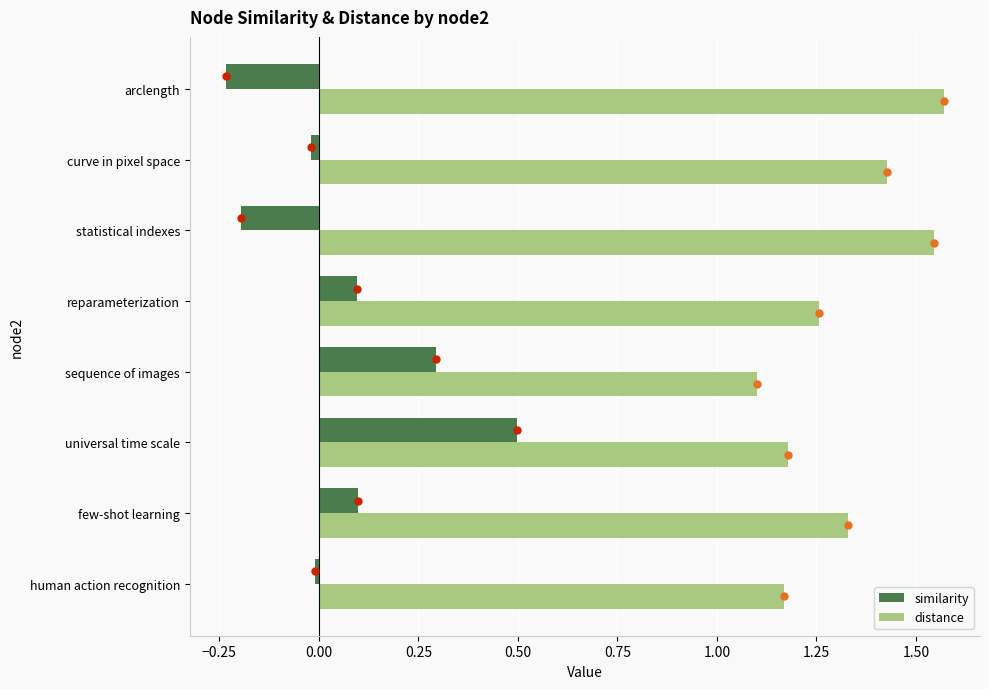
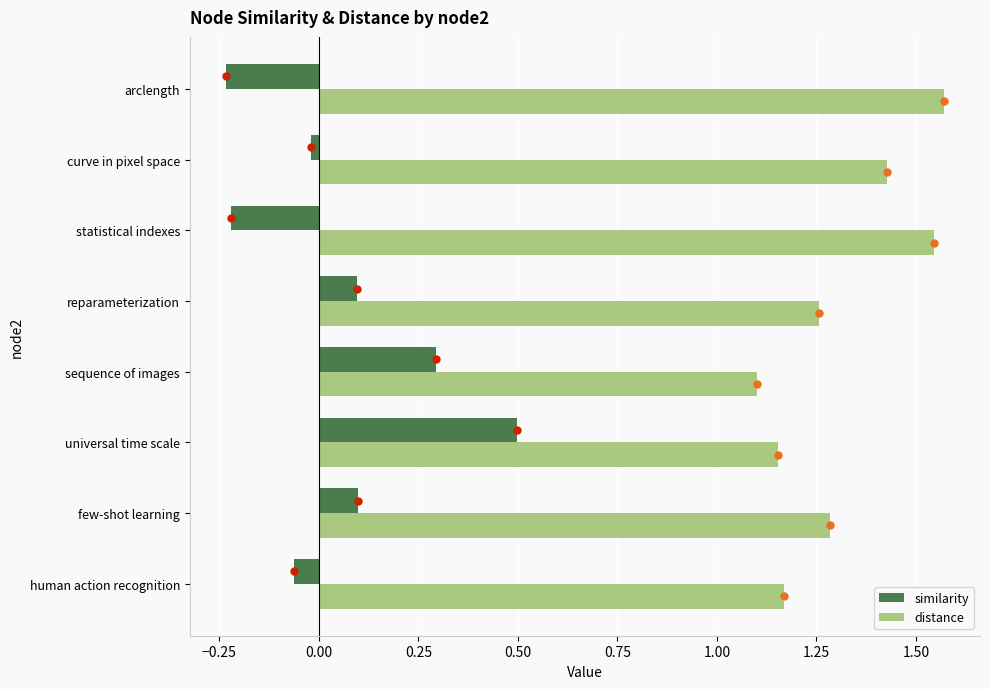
similarity, statistical indexes: -0.20 -> -0.22
distance, universal time scale: 1.18 -> 1.15
distance, few-shot learning: 1.33 -> 1.28
similarity, human action recognition: -0.01 -> -0.06
